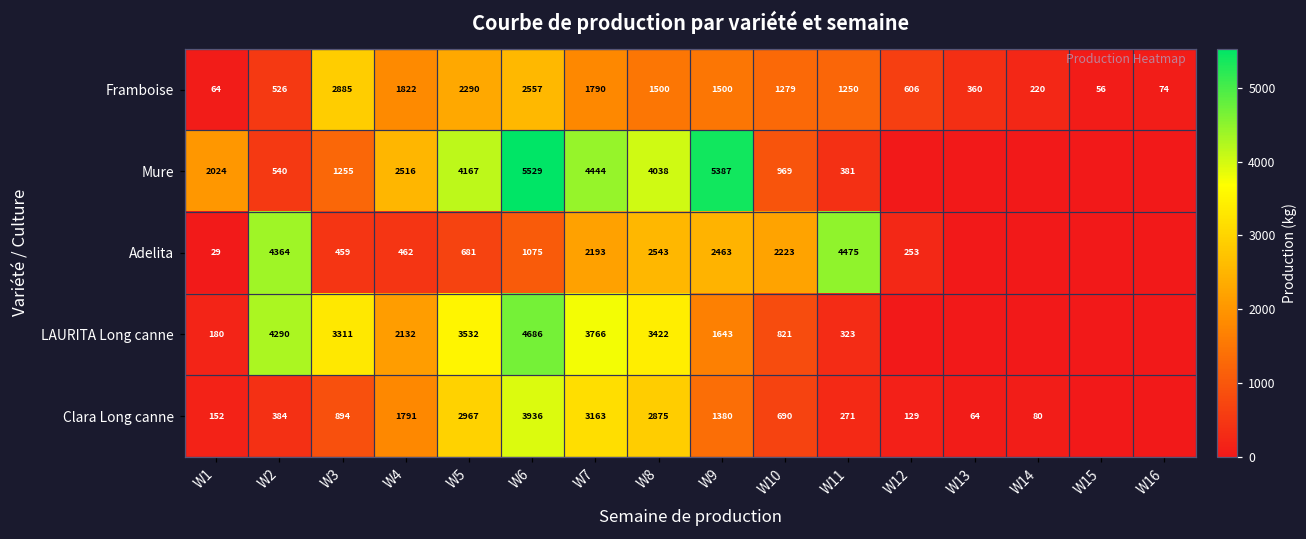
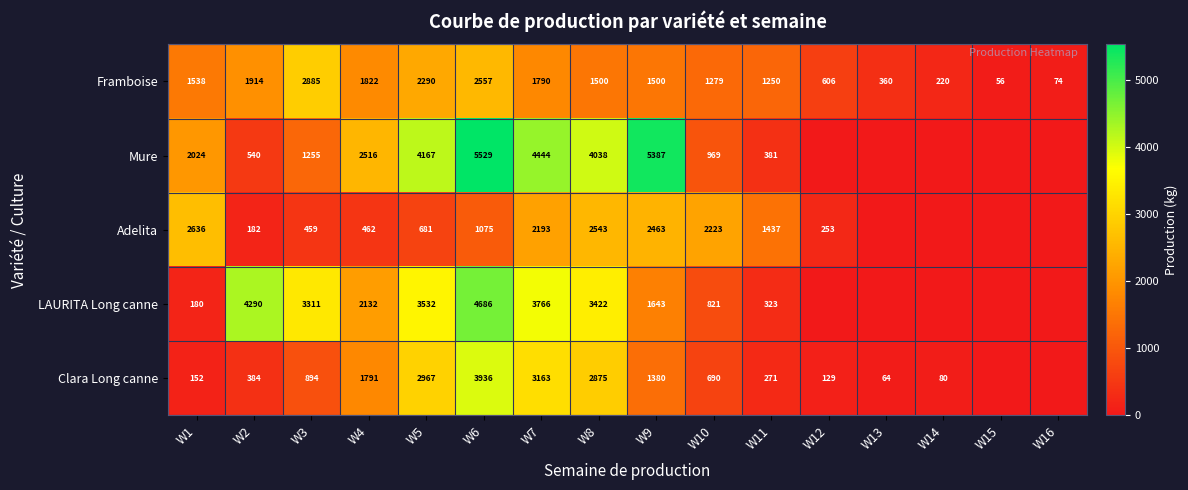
Framboise, W1: 64 -> 1538
Framboise, W2: 526 -> 1914
Adelita, W1: 29 -> 2636
Adelita, W2: 4364 -> 182
Adelita, W11: 4475 -> 1437
